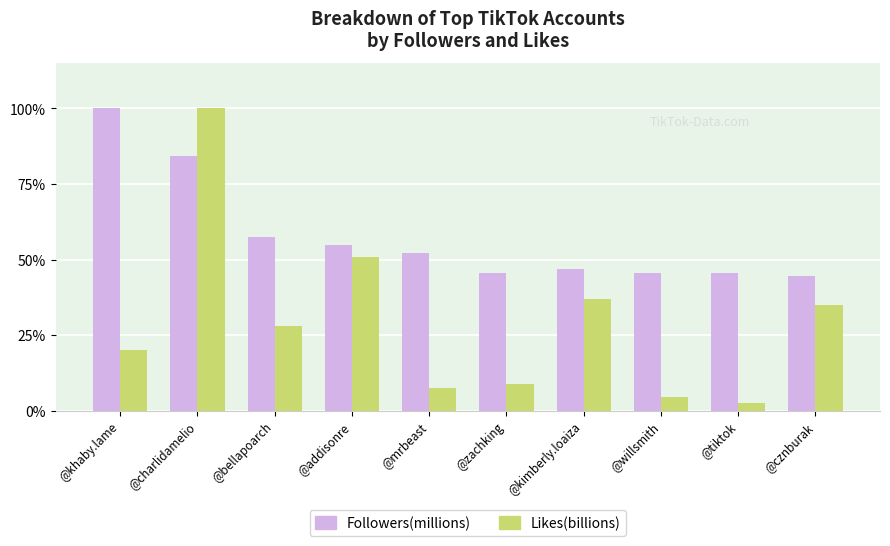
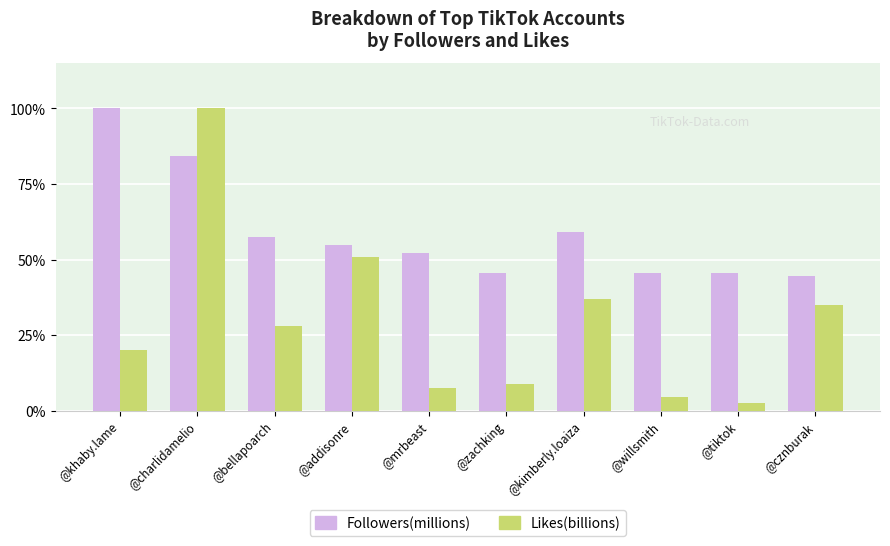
Followers(millions), @kimberly.loaiza: 47% -> 59%
